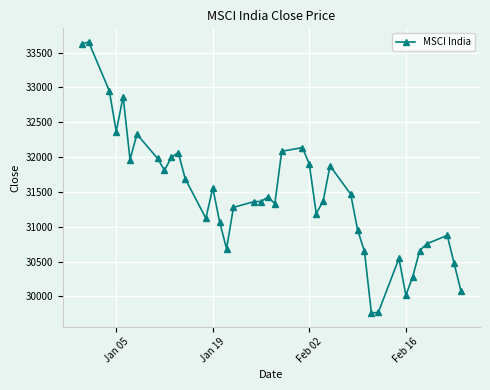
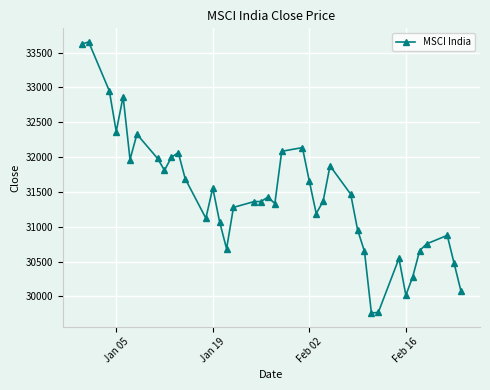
Feb 02: 31900 -> 31700
